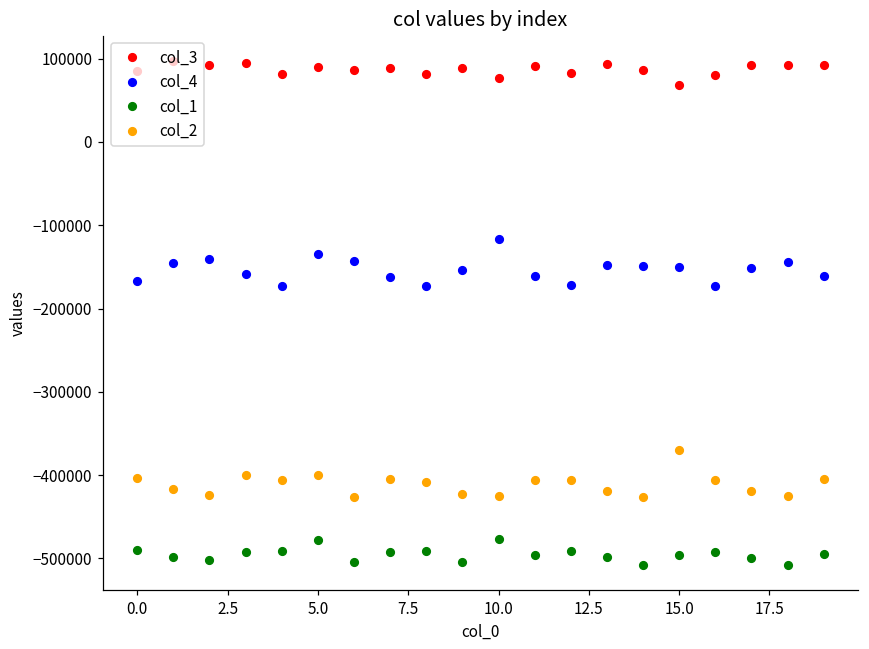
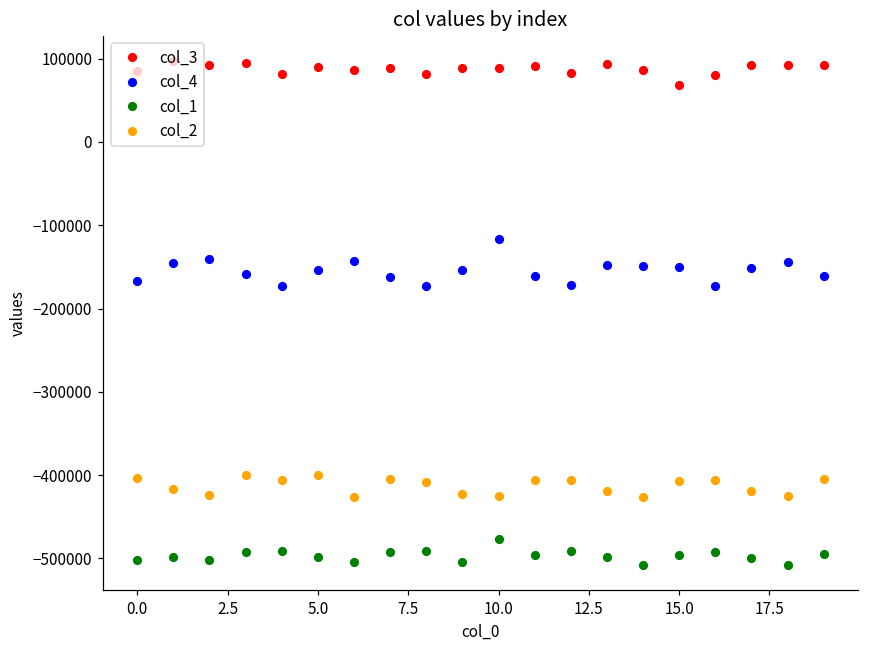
col_1, 0.0: -490000 -> -500000
col_4, 5.0: -130000 -> -150000
col_1, 5.0: -480000 -> -500000
col_3, 10.0: 80000 -> 90000
col_2, 15.0: -370000 -> -410000
